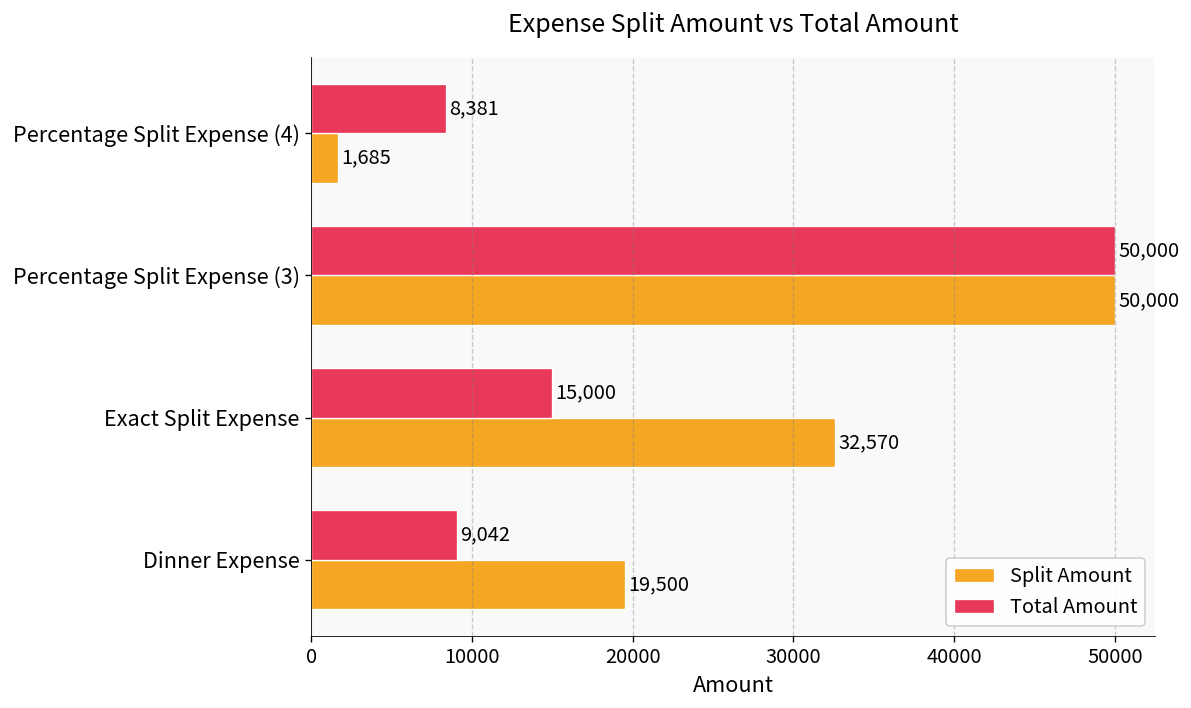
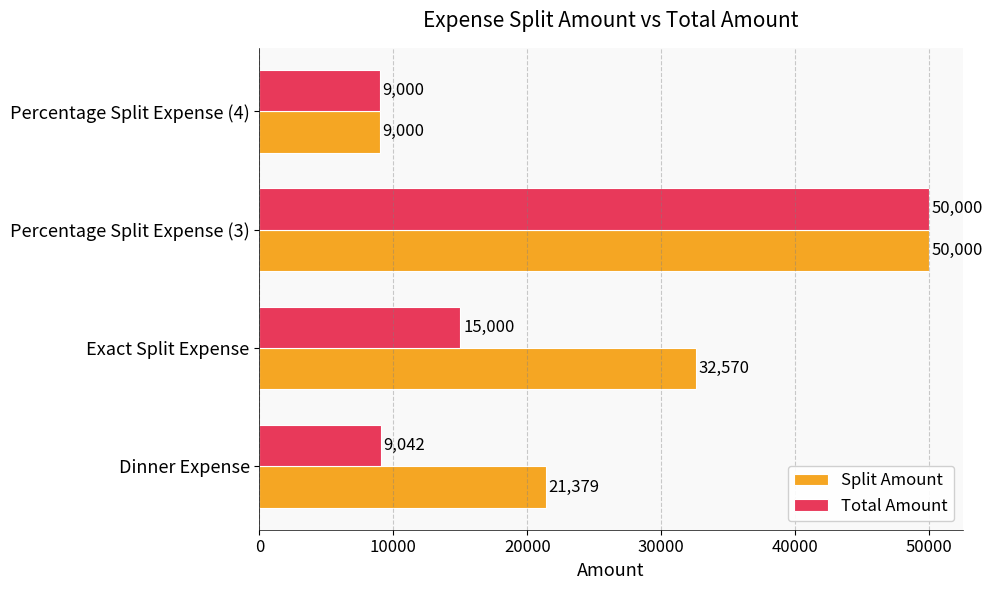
Total Amount, Percentage Split Expense (4): 8,381 -> 9,000
Split Amount, Percentage Split Expense (4): 1,685 -> 9,000
Split Amount, Dinner Expense: 19,500 -> 21,379
